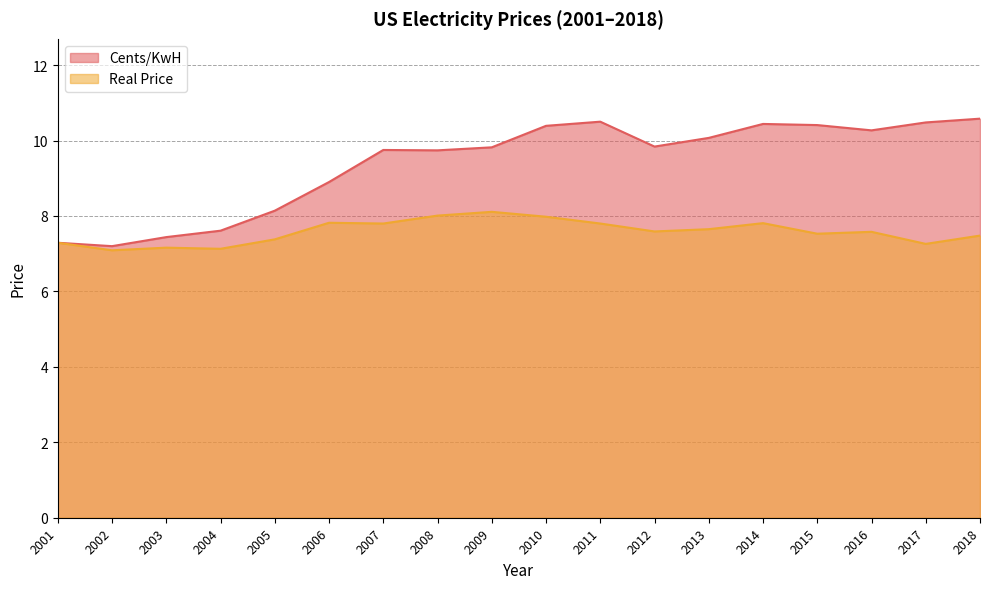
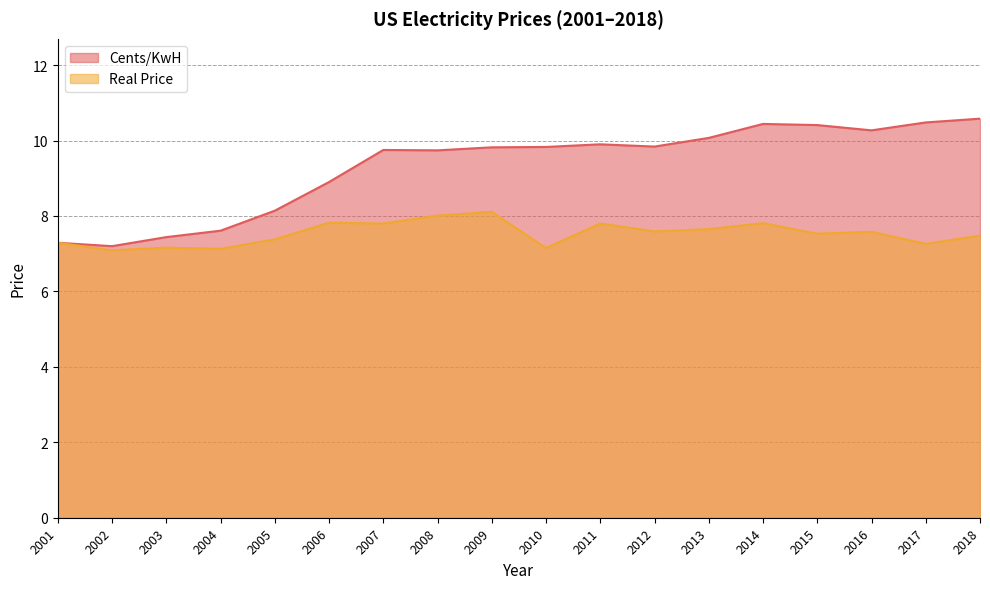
Cents/KwH, 2010: 10.4 -> 9.8
Real Price, 2010: 8.0 -> 7.2
Cents/KwH, 2011: 10.5 -> 9.9
